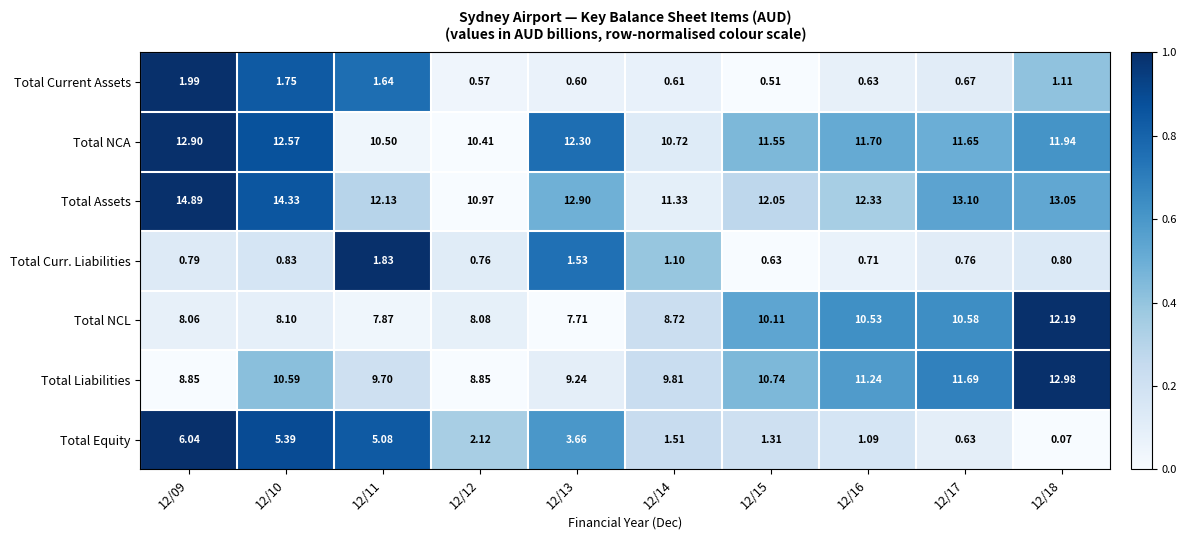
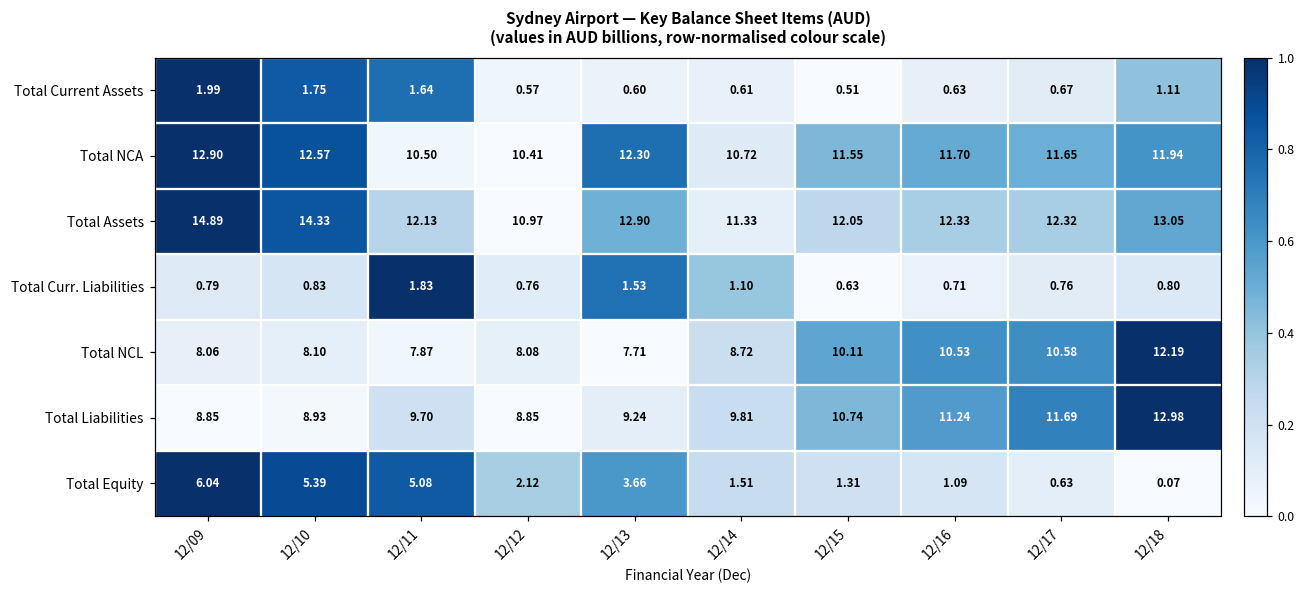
Total Assets, 12/17: 13.10 -> 12.32
Total Liabilities, 12/10: 10.59 -> 8.93
